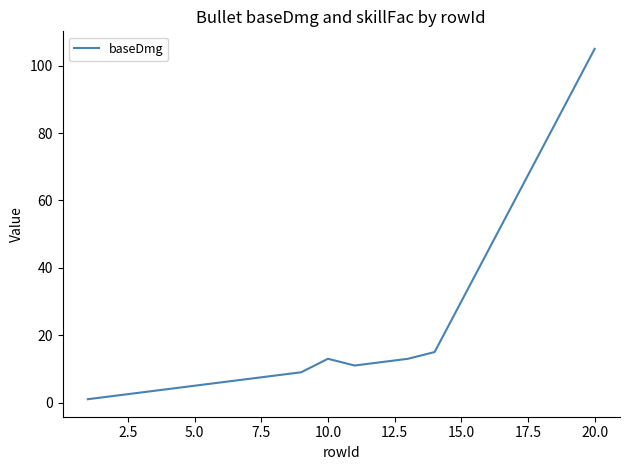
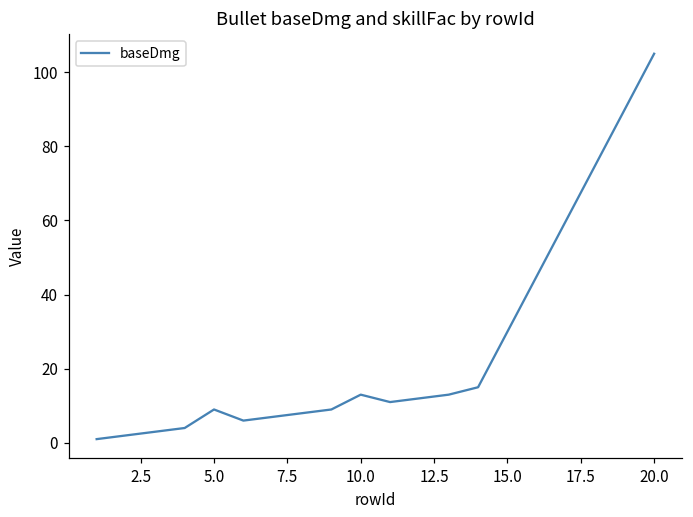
5.0: 5 -> 9
